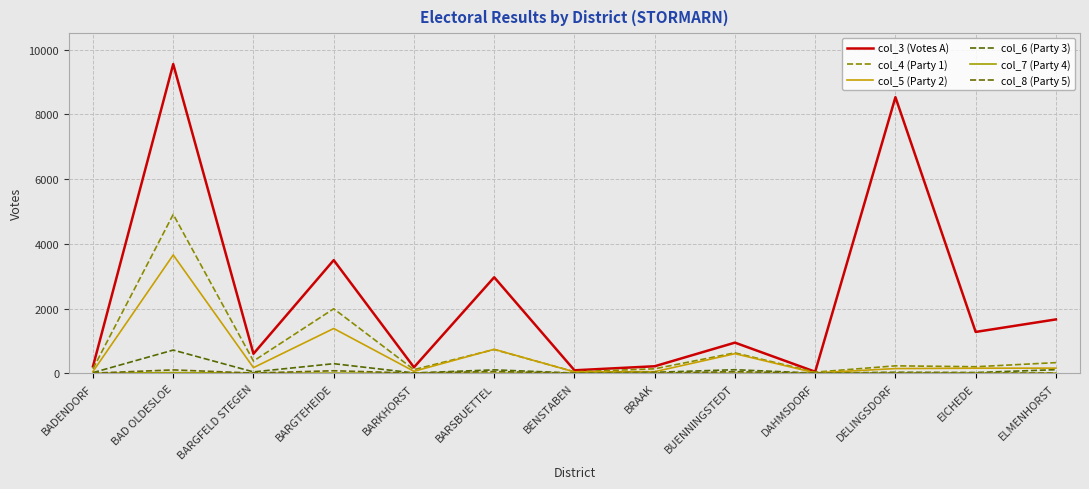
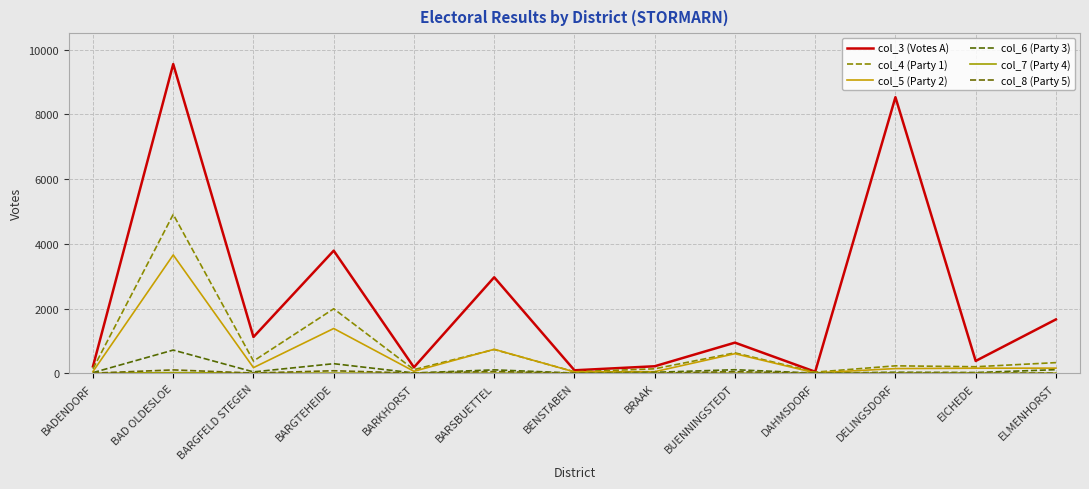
col_3 (Votes A), BARGFELD STEGEN: 600 -> 1100
col_3 (Votes A), BARGTEHEIDE: 3500 -> 3800
col_3 (Votes A), EICHEDE: 1300 -> 400
